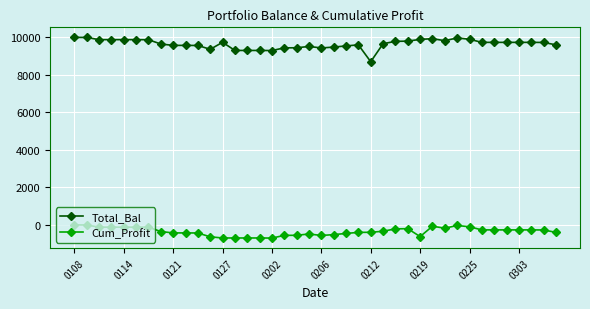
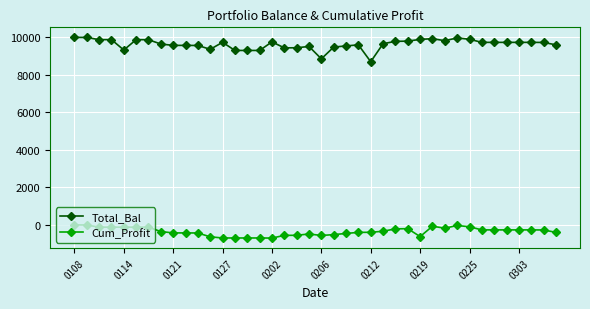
Total_Bal, 0114: 9900 -> 9300
Total_Bal, 0202: 9300 -> 9800
Total_Bal, 0206: 9400 -> 8900
